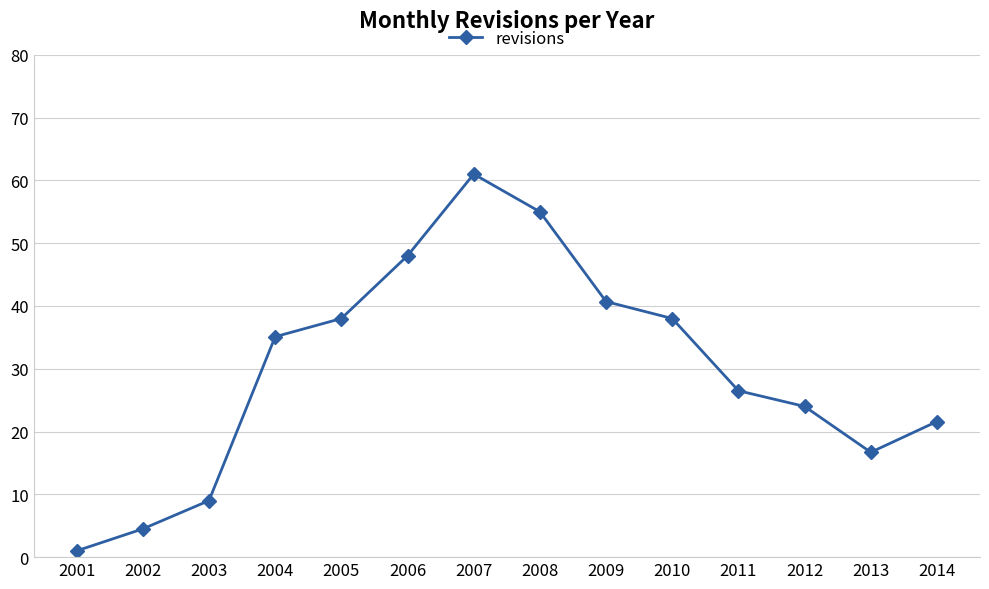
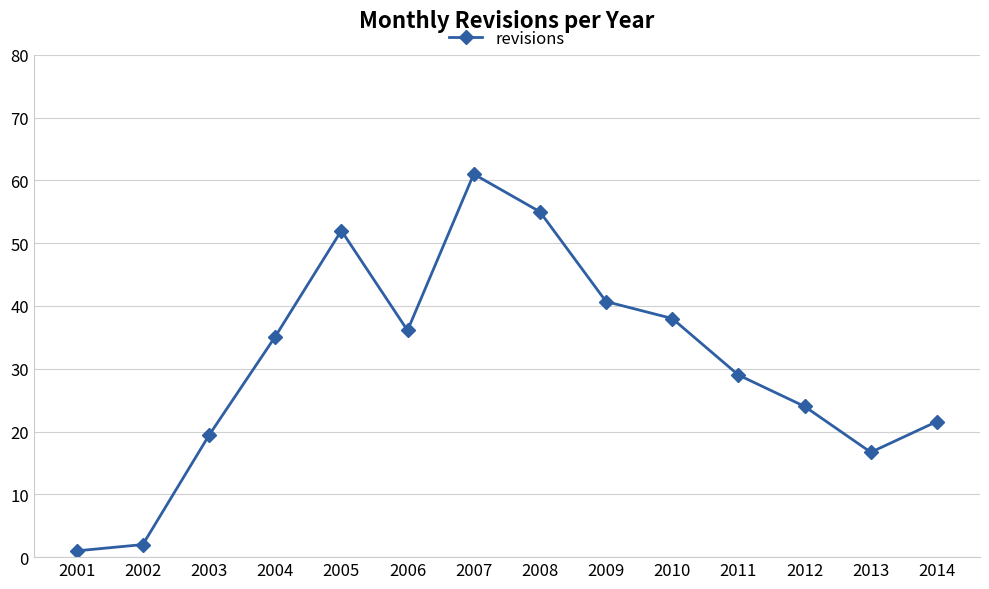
2002: 5 -> 2
2003: 9 -> 19
2005: 38 -> 52
2006: 48 -> 36
2011: 27 -> 29
